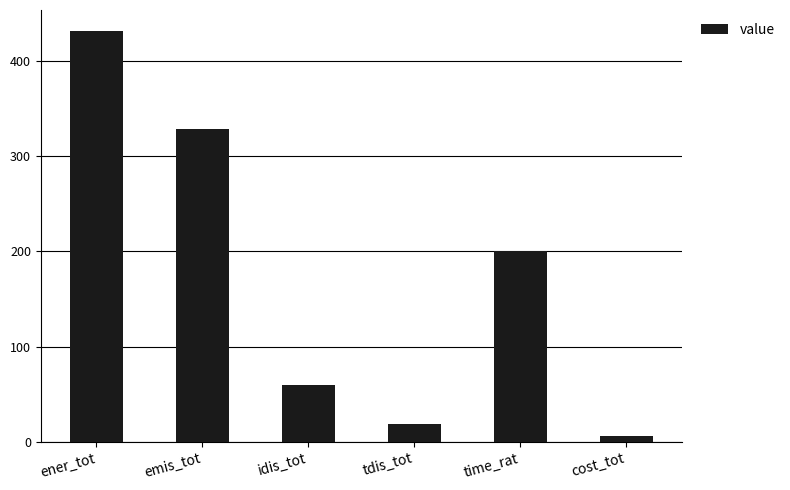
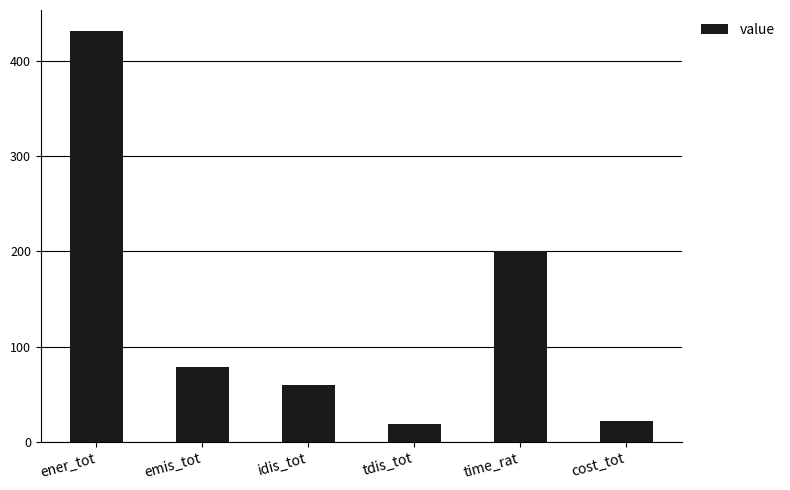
emis_tot: 330 -> 80
cost_tot: 10 -> 20
